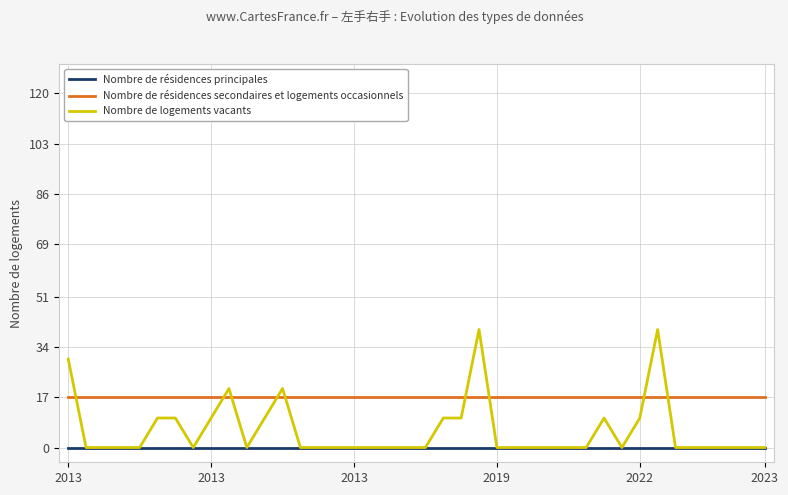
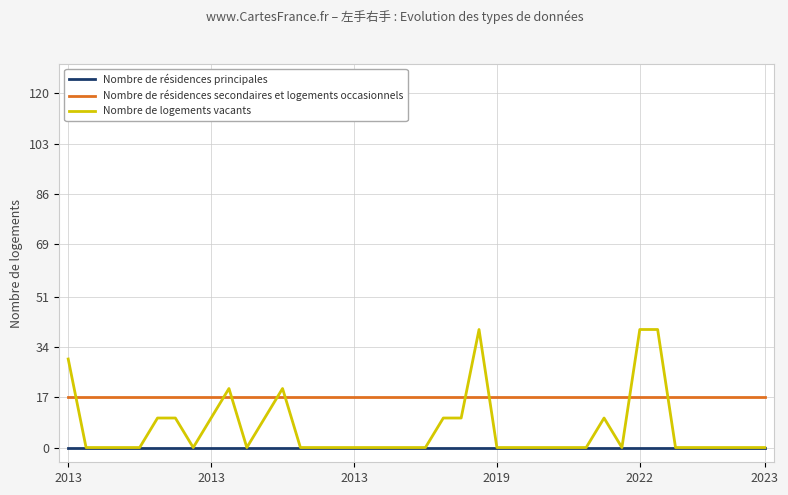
Nombre de logements vacants, 2022: 10 -> 40
